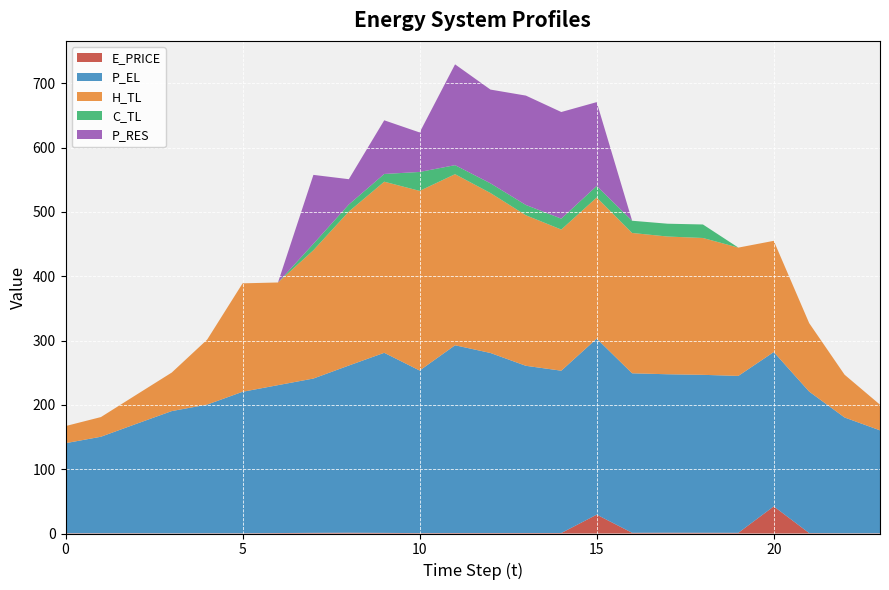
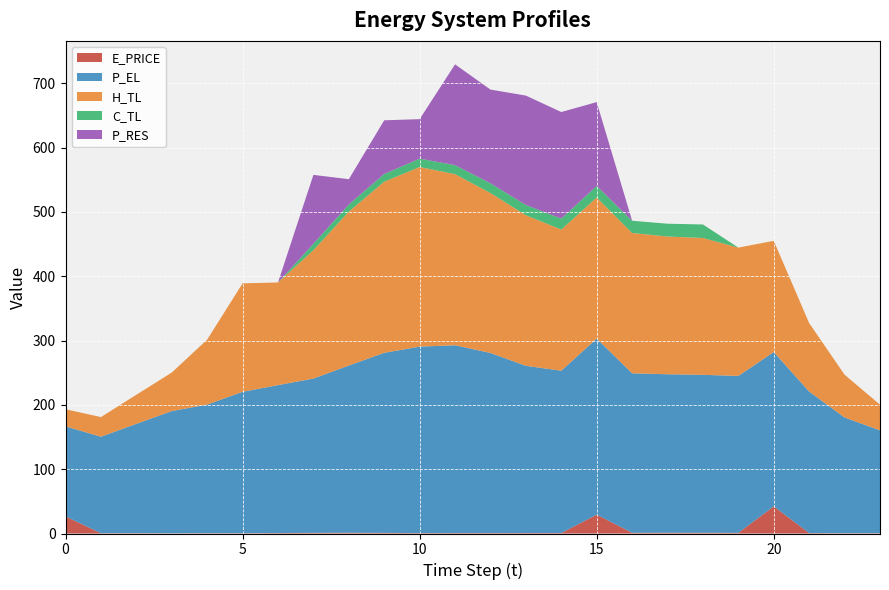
E_PRICE, 0: 0 -> 30
P_EL, 10: 250 -> 290
C_TL, 10: 30 -> 10
